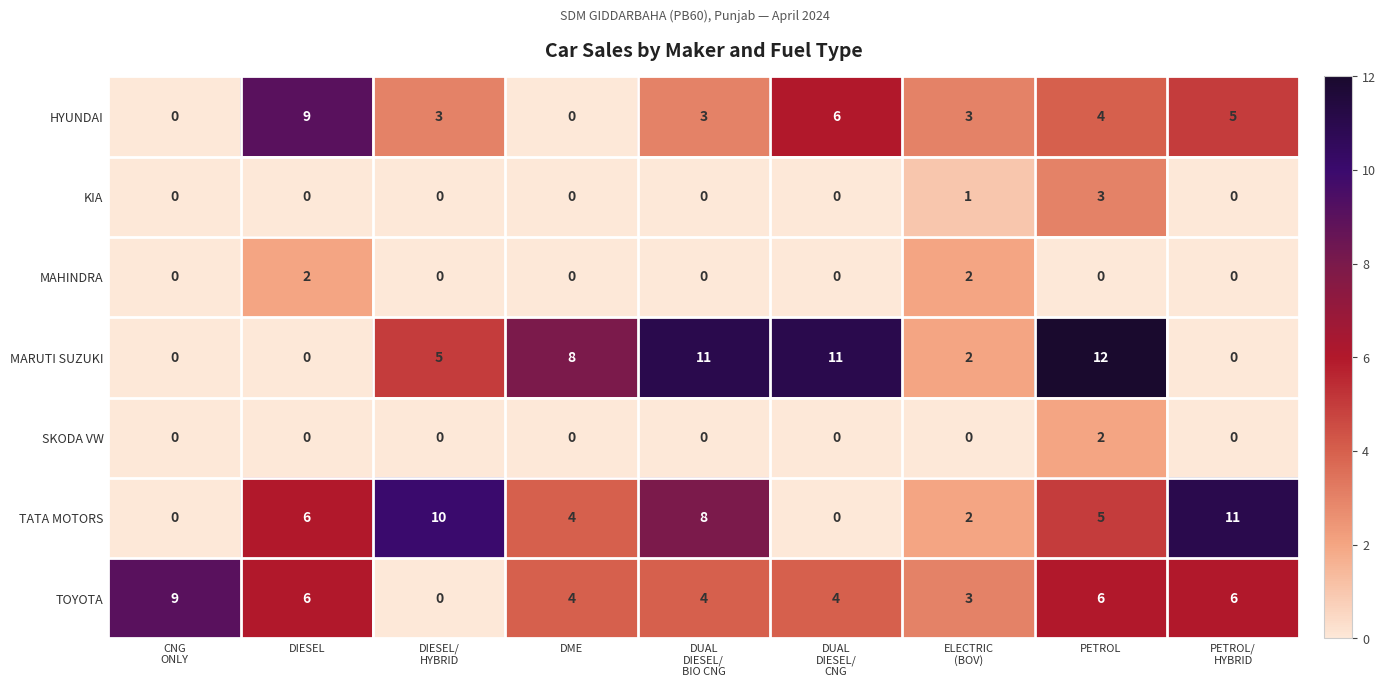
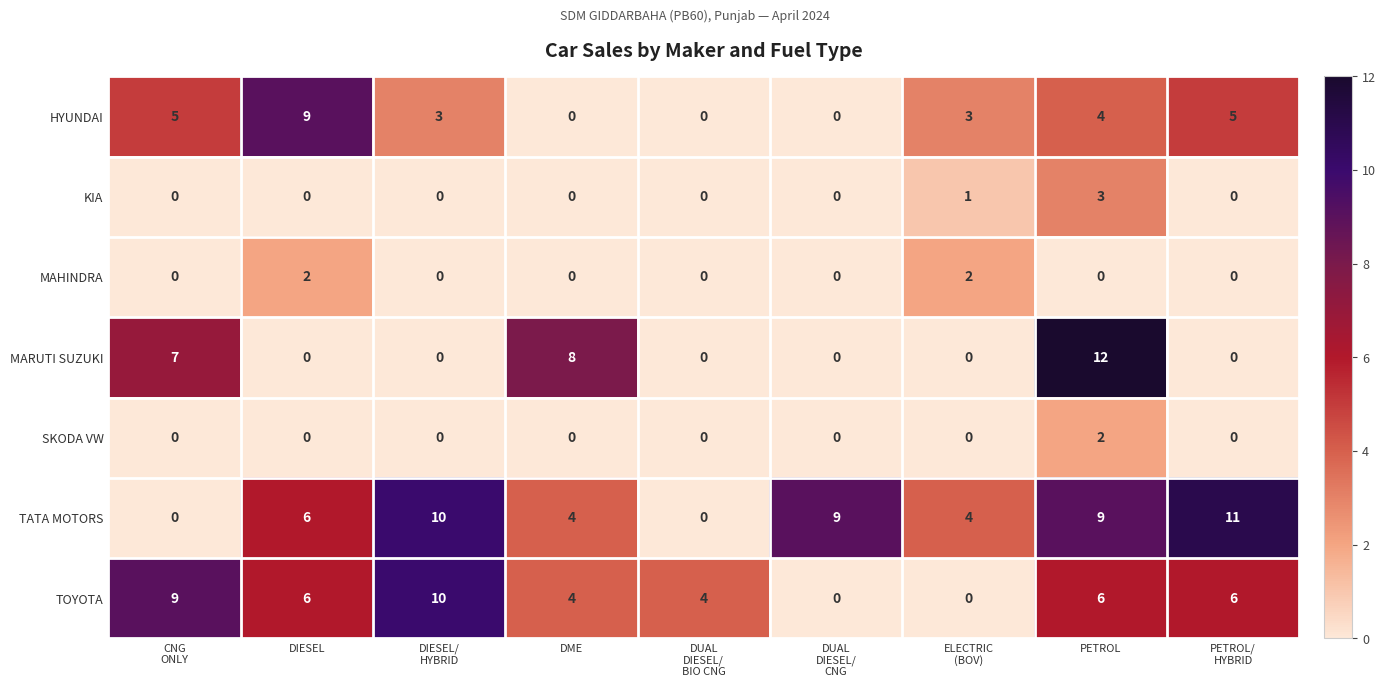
HYUNDAI, CNG ONLY: 0 -> 5
HYUNDAI, DUAL DIESEL/ BIO CNG: 3 -> 0
HYUNDAI, DUAL DIESEL/ CNG: 6 -> 0
MARUTI SUZUKI, CNG ONLY: 0 -> 7
MARUTI SUZUKI, DIESEL/ HYBRID: 5 -> 0
MARUTI SUZUKI, DUAL DIESEL/ BIO CNG: 11 -> 0
MARUTI SUZUKI, DUAL DIESEL/ CNG: 11 -> 0
MARUTI SUZUKI, ELECTRIC (BOV): 2 -> 0
TATA MOTORS, DUAL DIESEL/ BIO CNG: 8 -> 0
TATA MOTORS, DUAL DIESEL/ CNG: 0 -> 9
TATA MOTORS, ELECTRIC (BOV): 2 -> 4
TATA MOTORS, PETROL: 5 -> 9
TOYOTA, DIESEL/ HYBRID: 0 -> 10
TOYOTA, DUAL DIESEL/ CNG: 4 -> 0
TOYOTA, ELECTRIC (BOV): 3 -> 0
